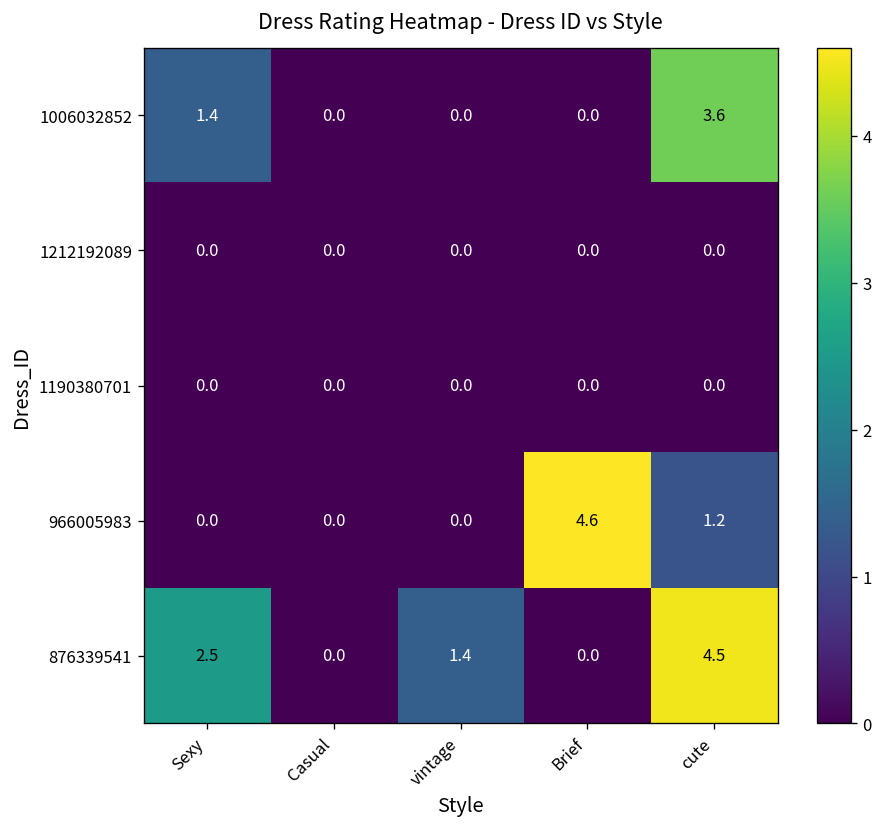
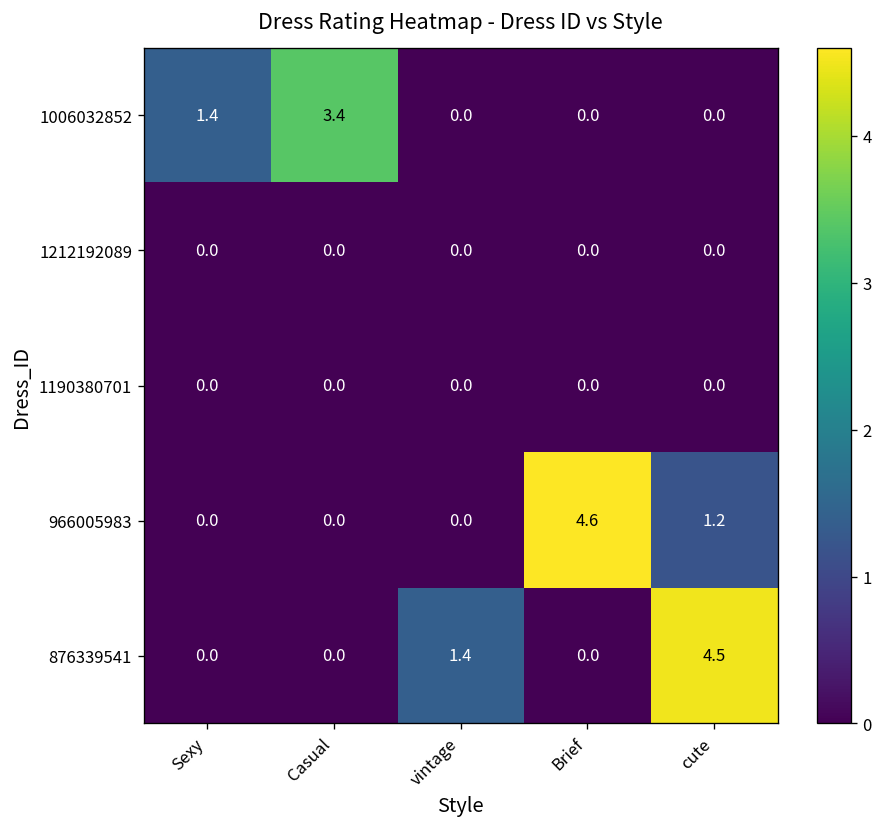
1006032852, Casual: 0.0 -> 3.4
1006032852, cute: 3.6 -> 0.0
876339541, Sexy: 2.5 -> 0.0
